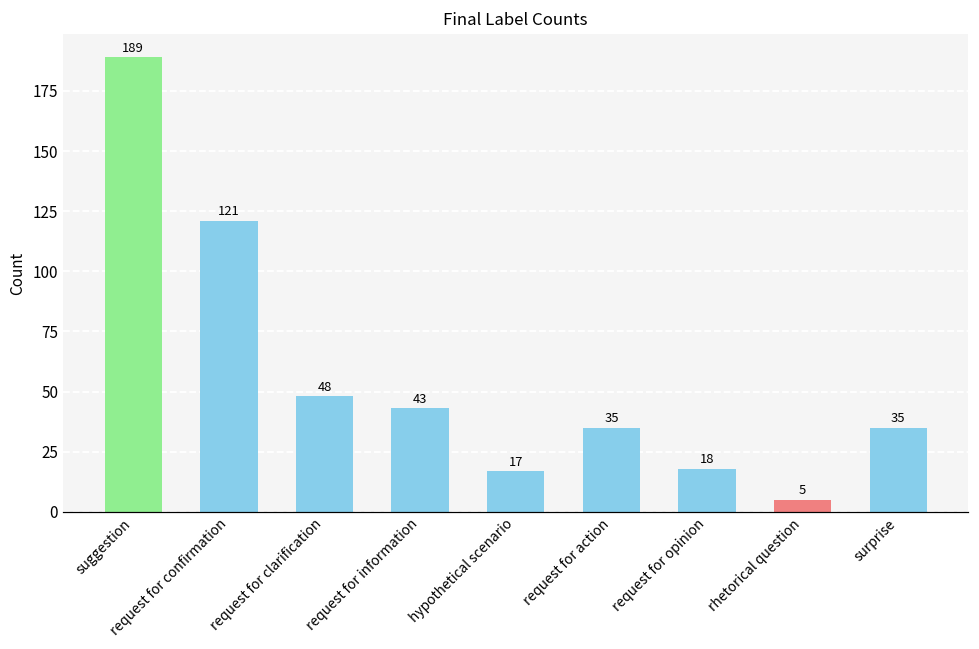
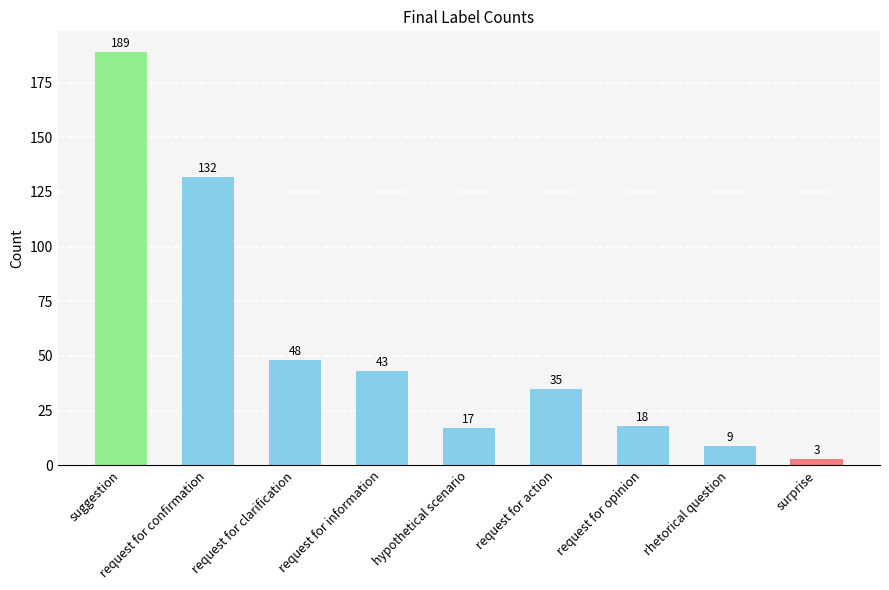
request for confirmation: 121 -> 132
rhetorical question: 5 -> 9
surprise: 35 -> 3
